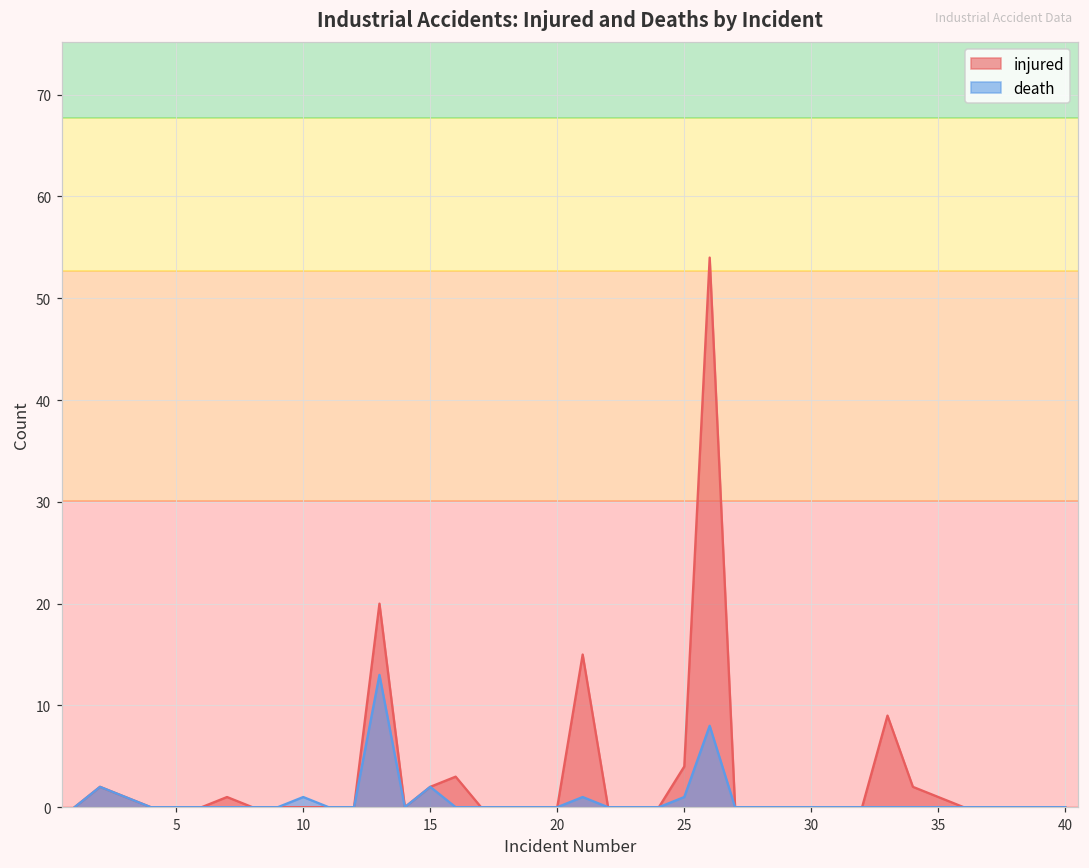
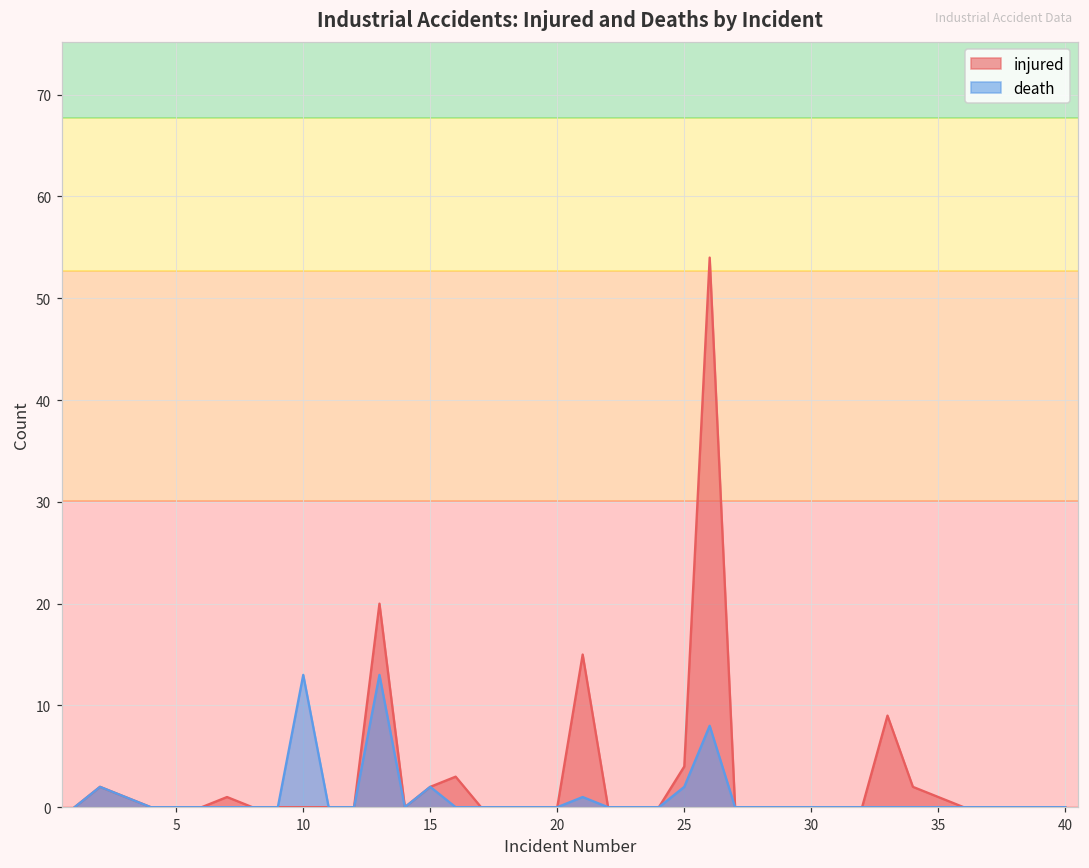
death, 10: 1 -> 13
death, 25: 1 -> 2
